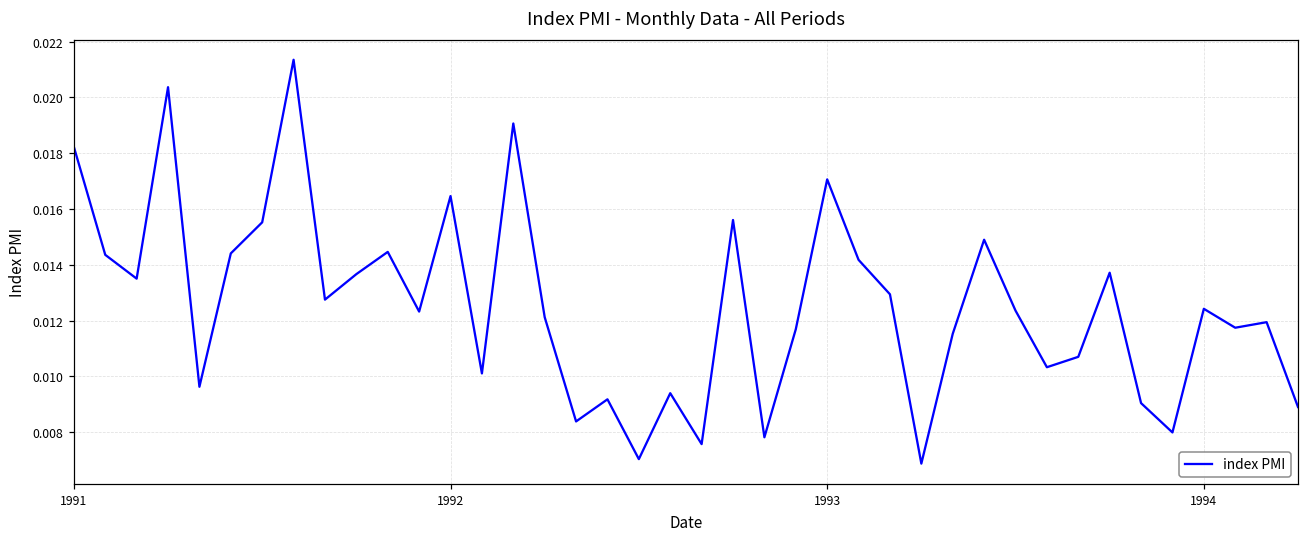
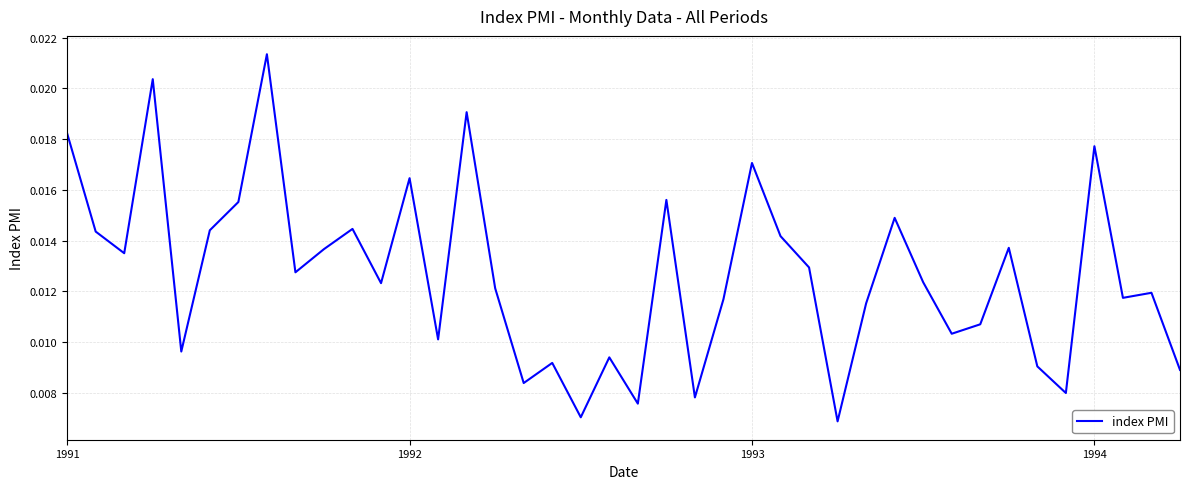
1994: 0.0124 -> 0.0177
